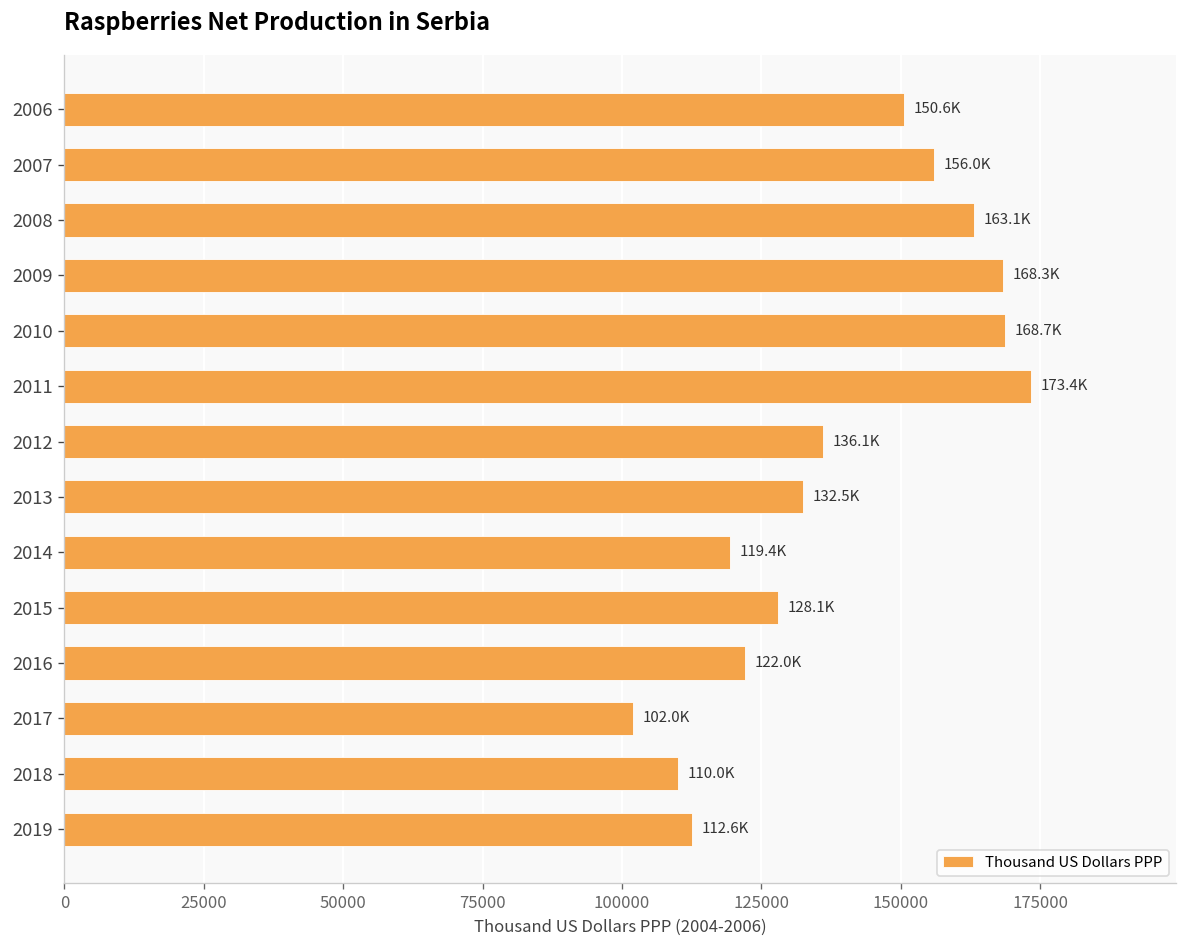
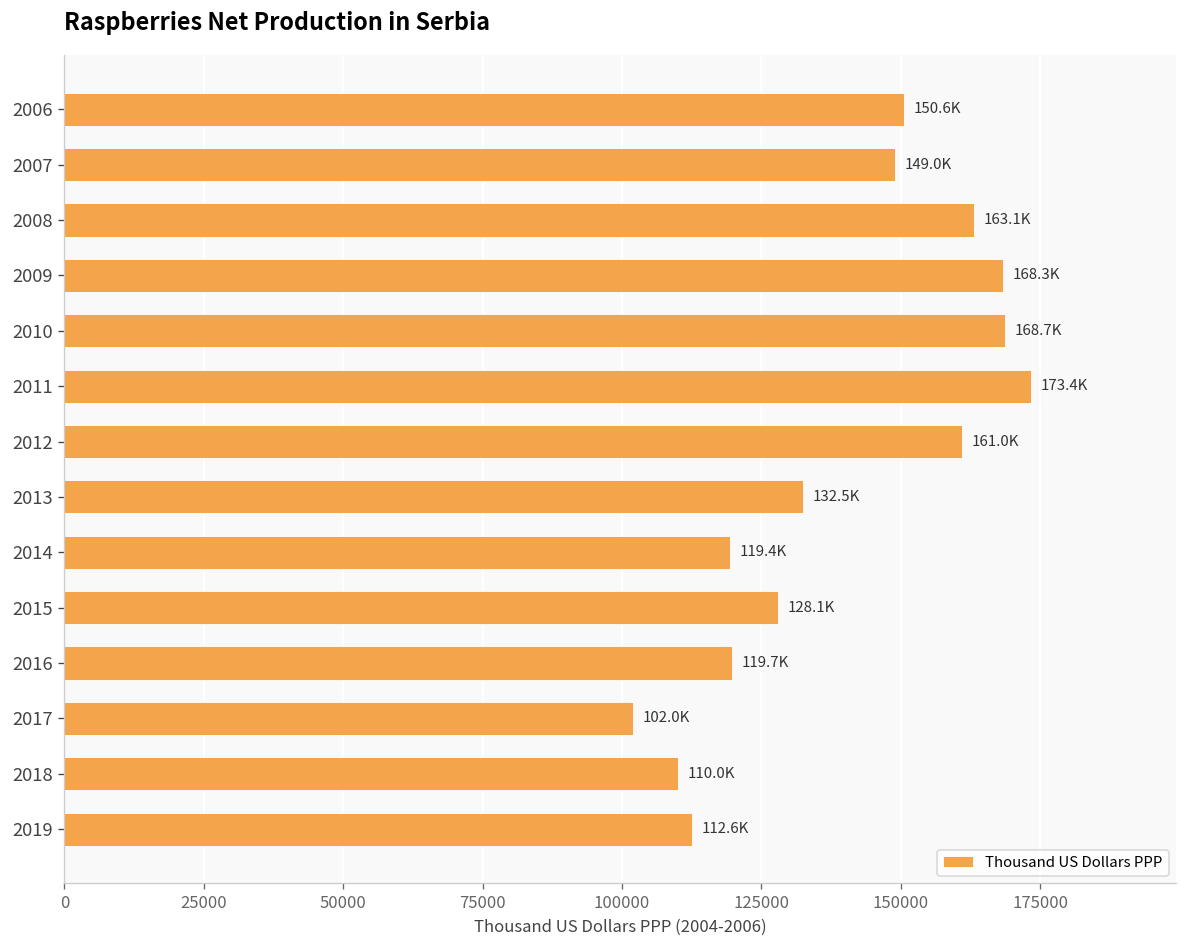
2007: 156.0K -> 149.0K
2012: 136.1K -> 161.0K
2016: 122.0K -> 119.7K
